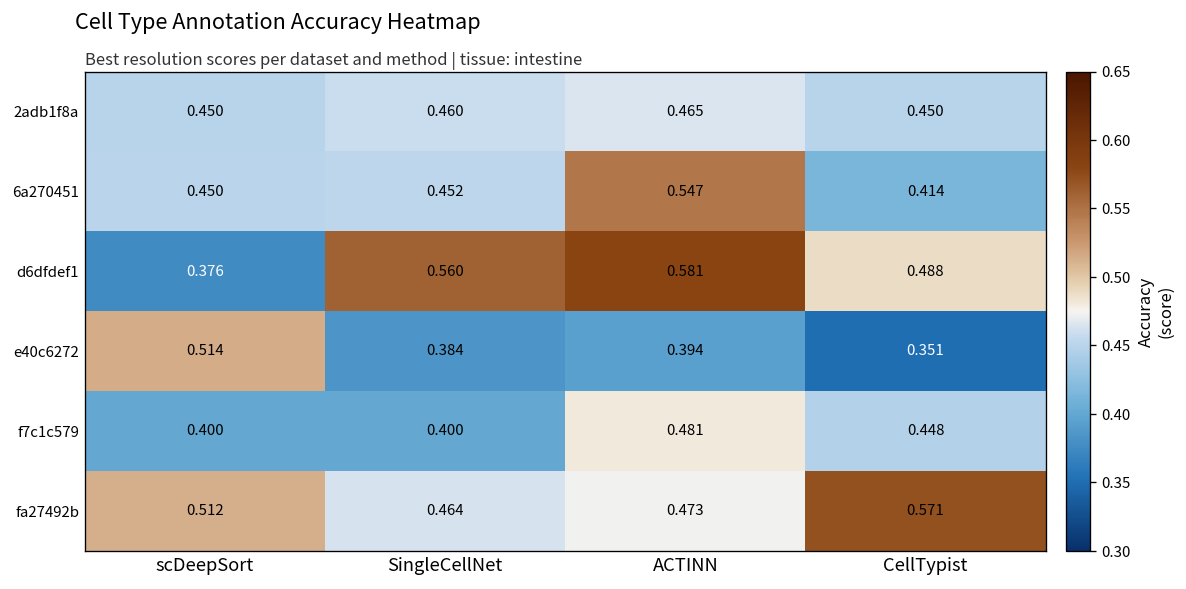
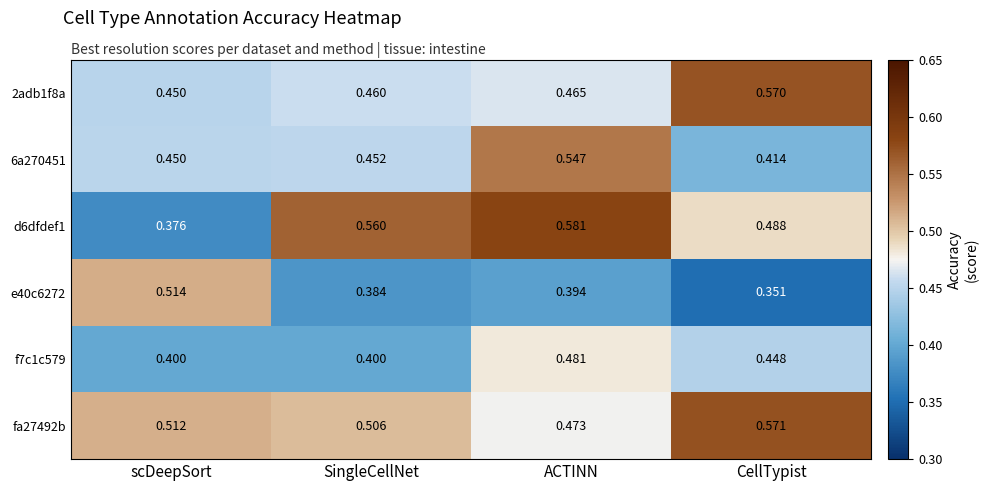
2adb1f8a, CellTypist: 0.450 -> 0.570
fa27492b, SingleCellNet: 0.464 -> 0.506
